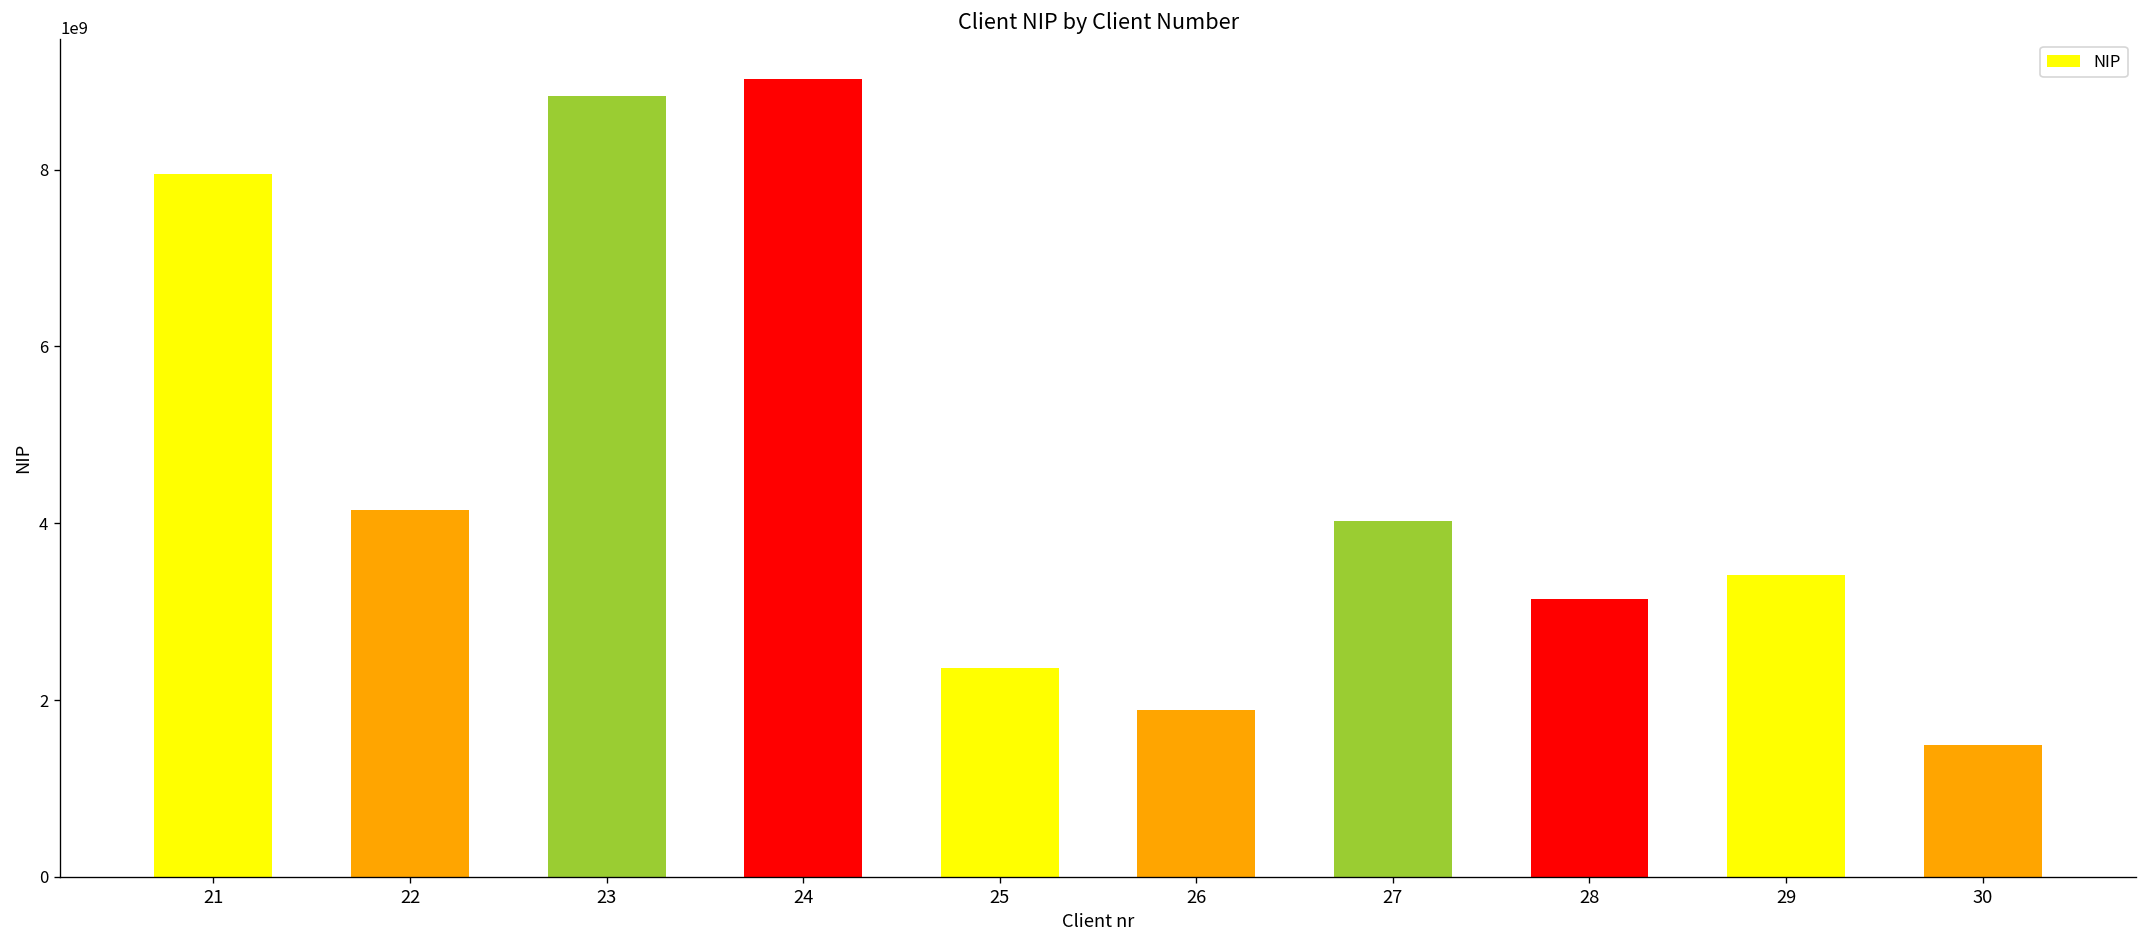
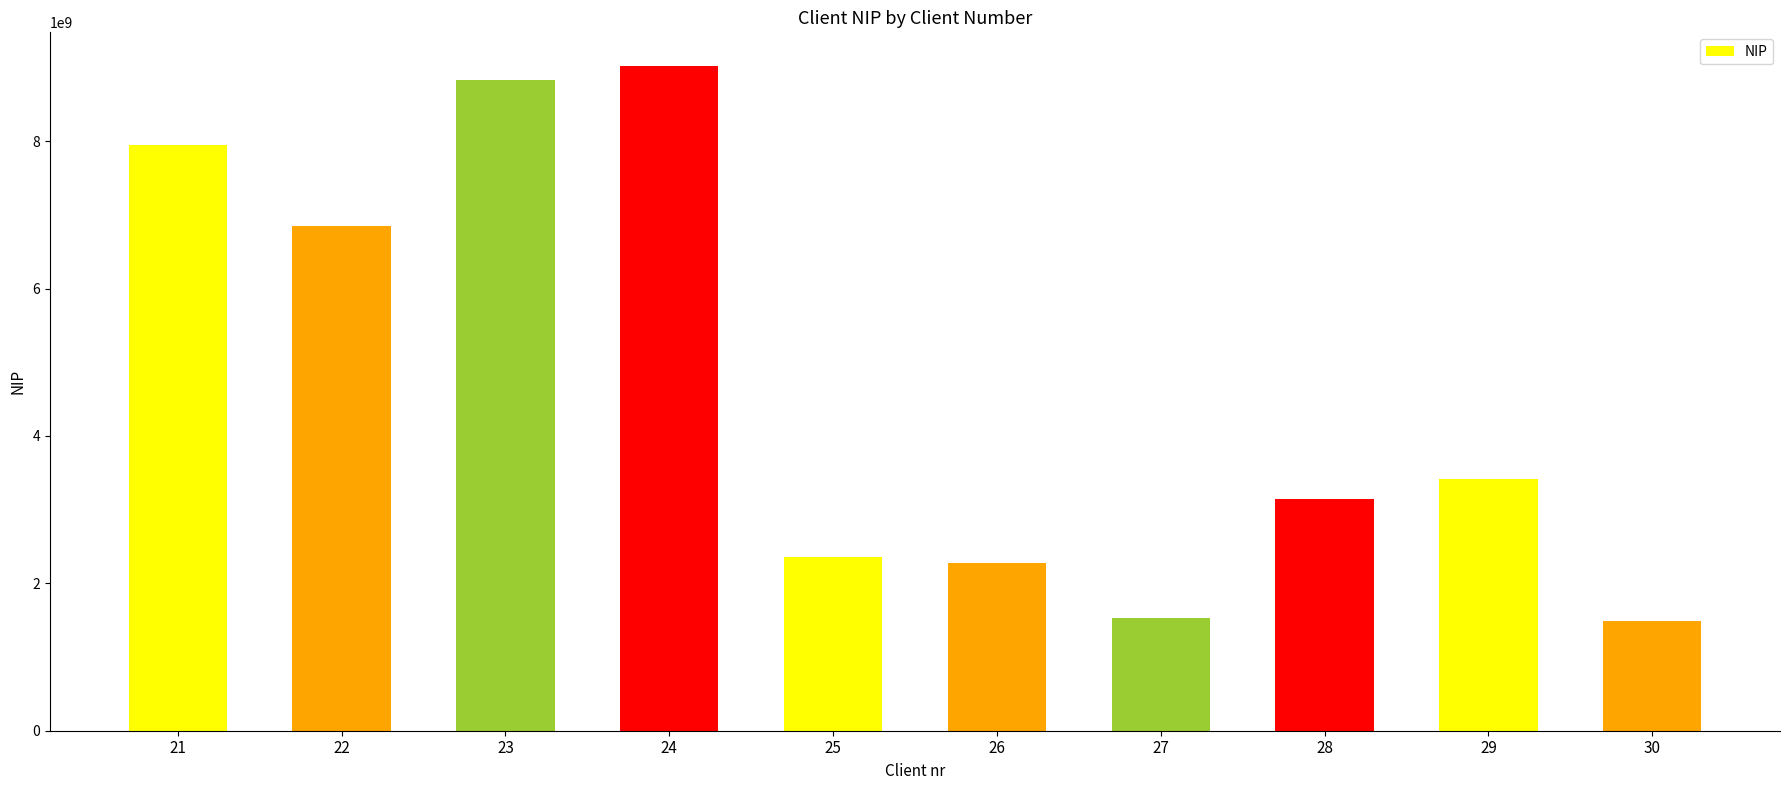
22: 4100000000 -> 6800000000
26: 1900000000 -> 2300000000
27: 4000000000 -> 1500000000
